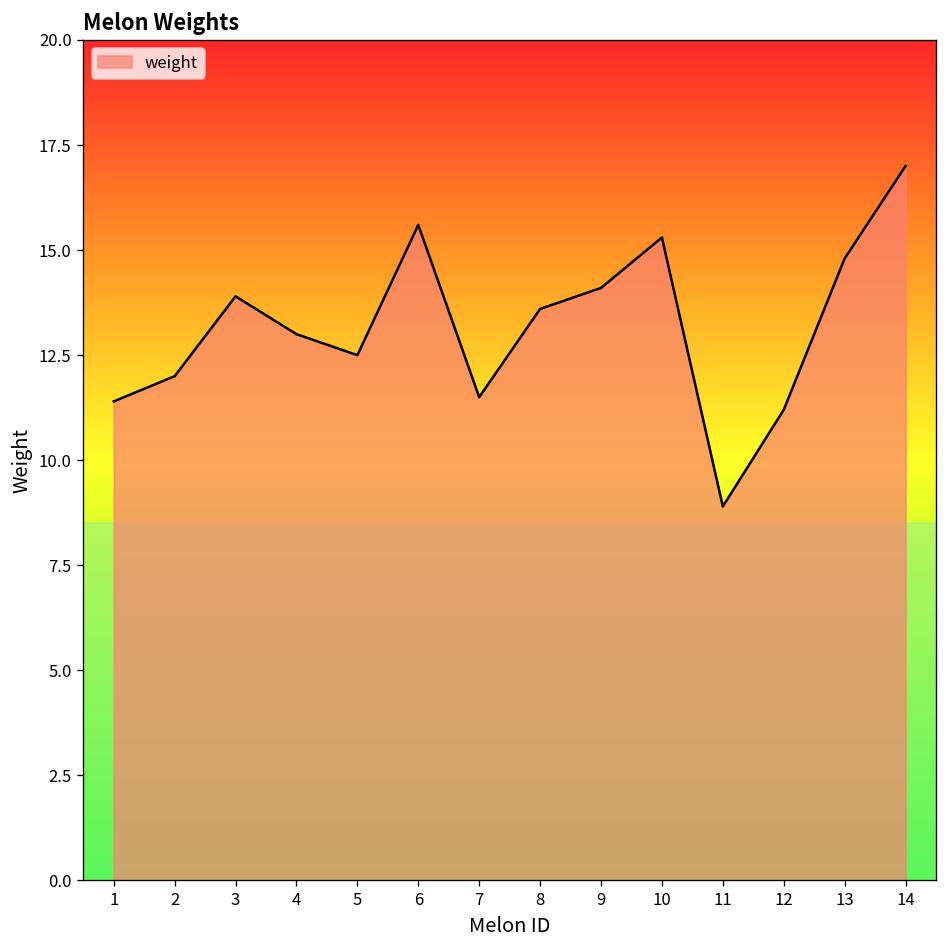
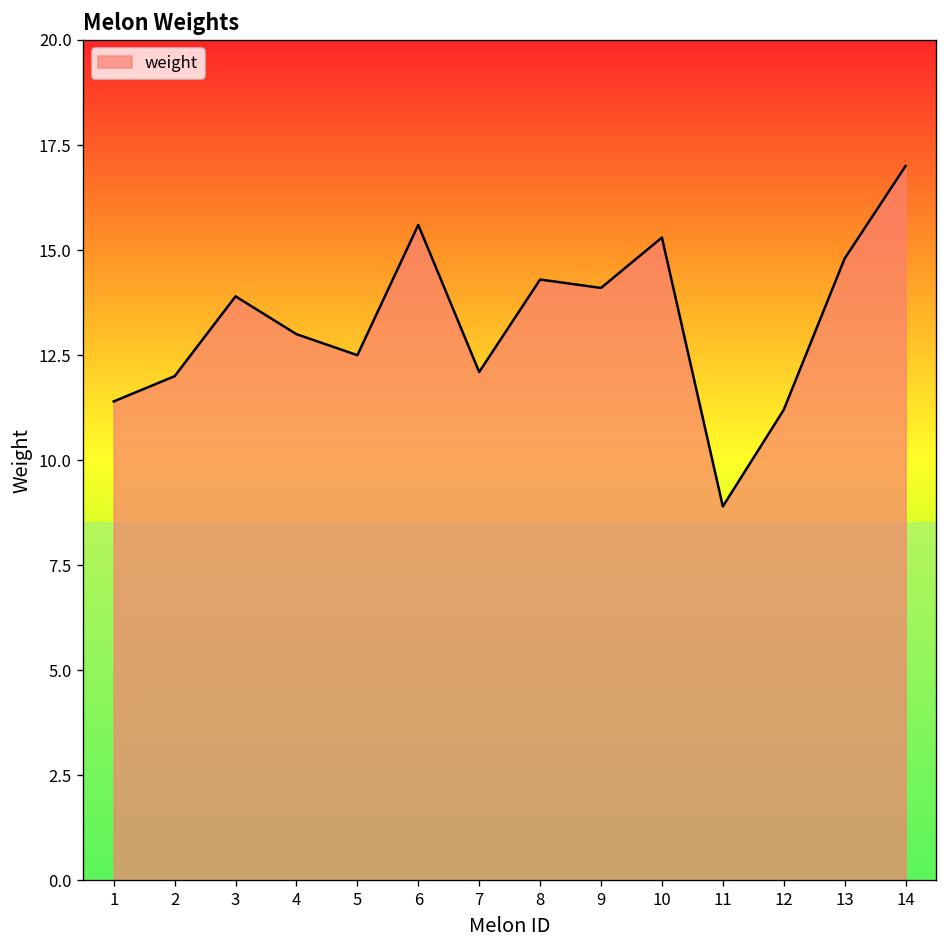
7: 11.5 -> 12.1
8: 13.6 -> 14.3
